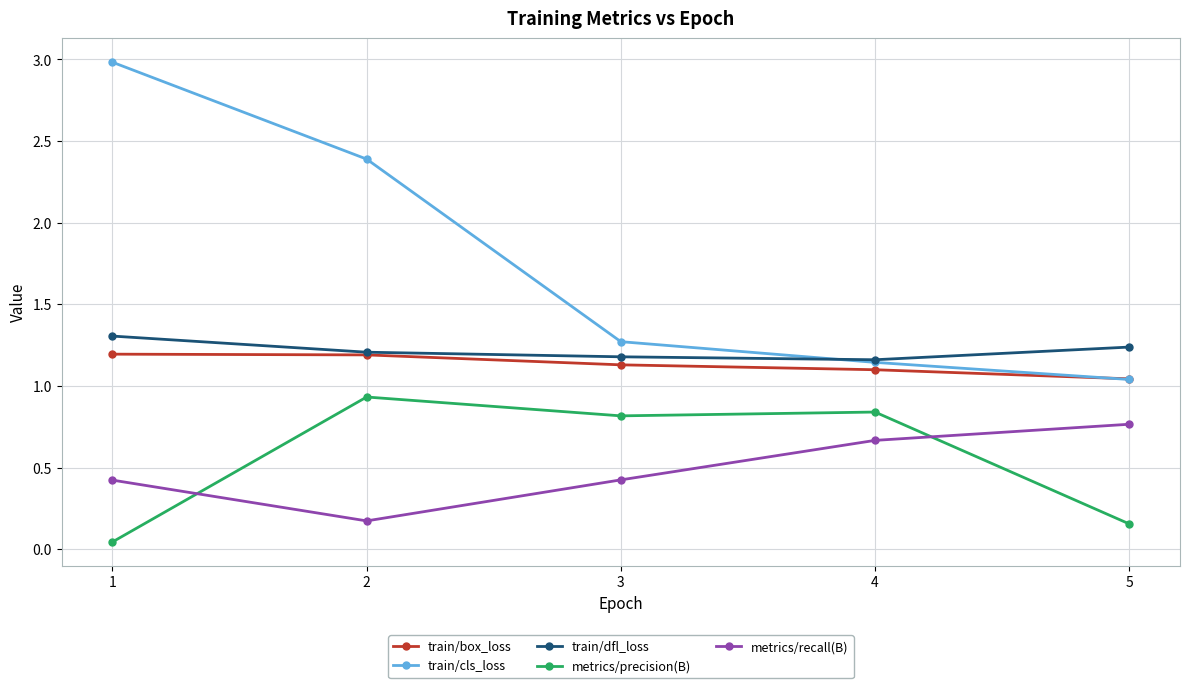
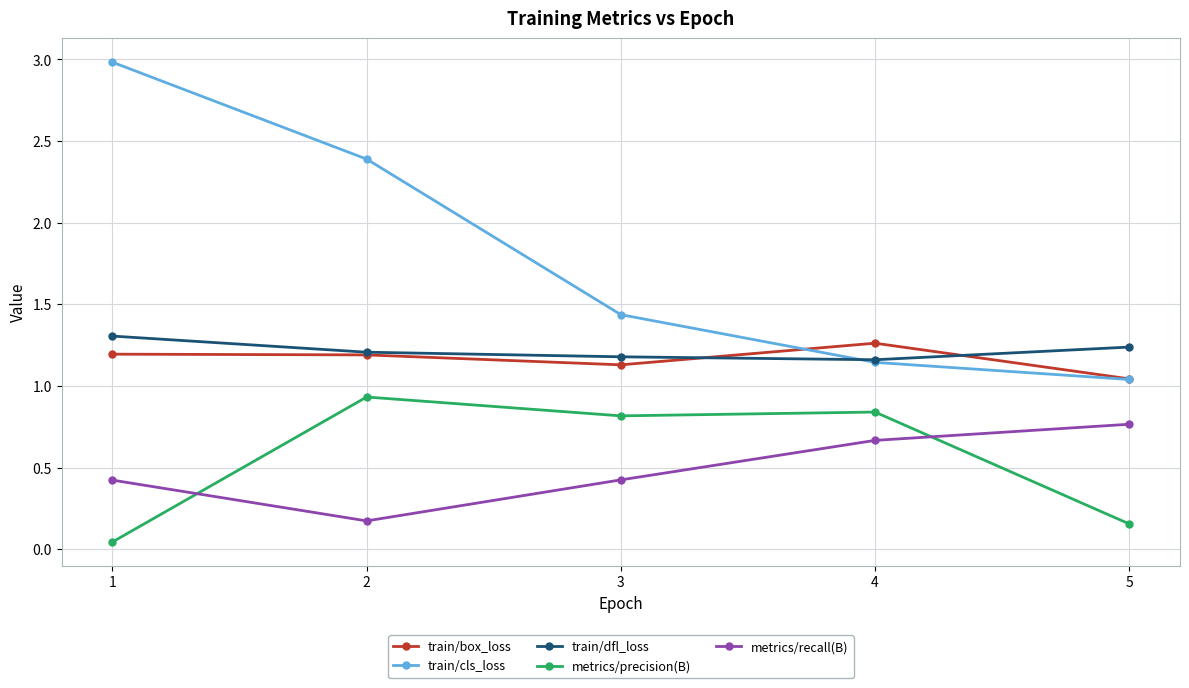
train/cls_loss, 3: 1.27 -> 1.44
train/box_loss, 4: 1.10 -> 1.26
